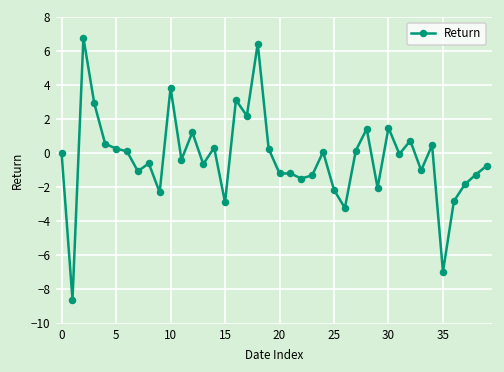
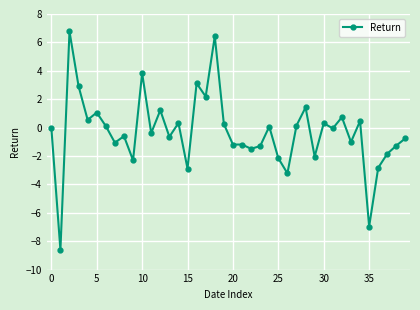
5: 0.3 -> 1.1
30: 1.5 -> 0.3
